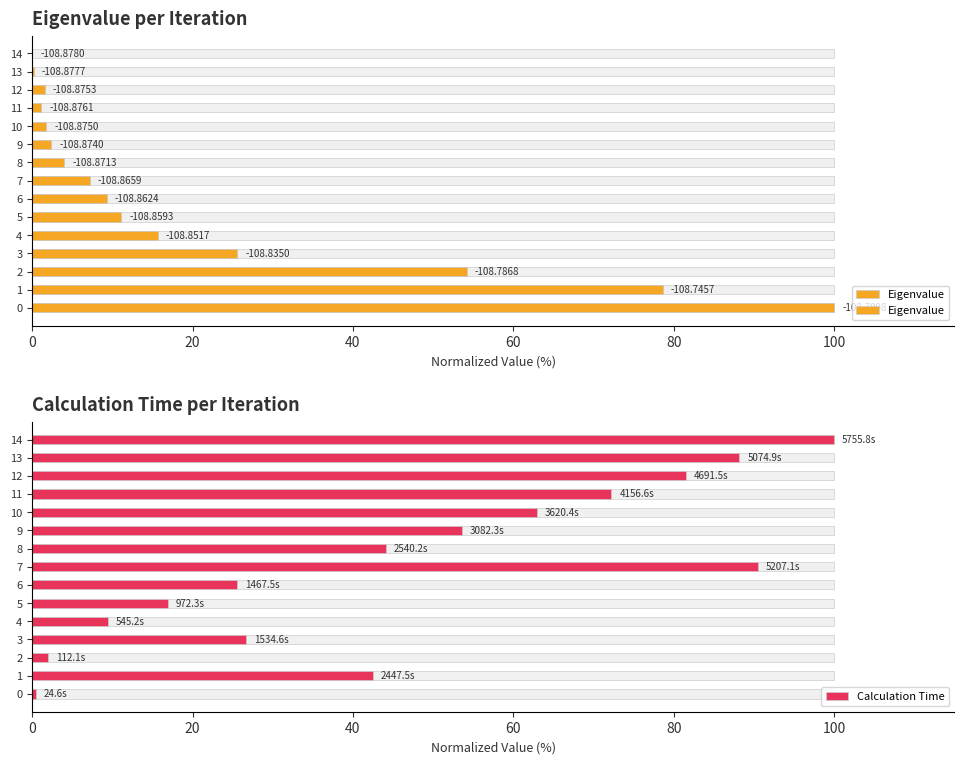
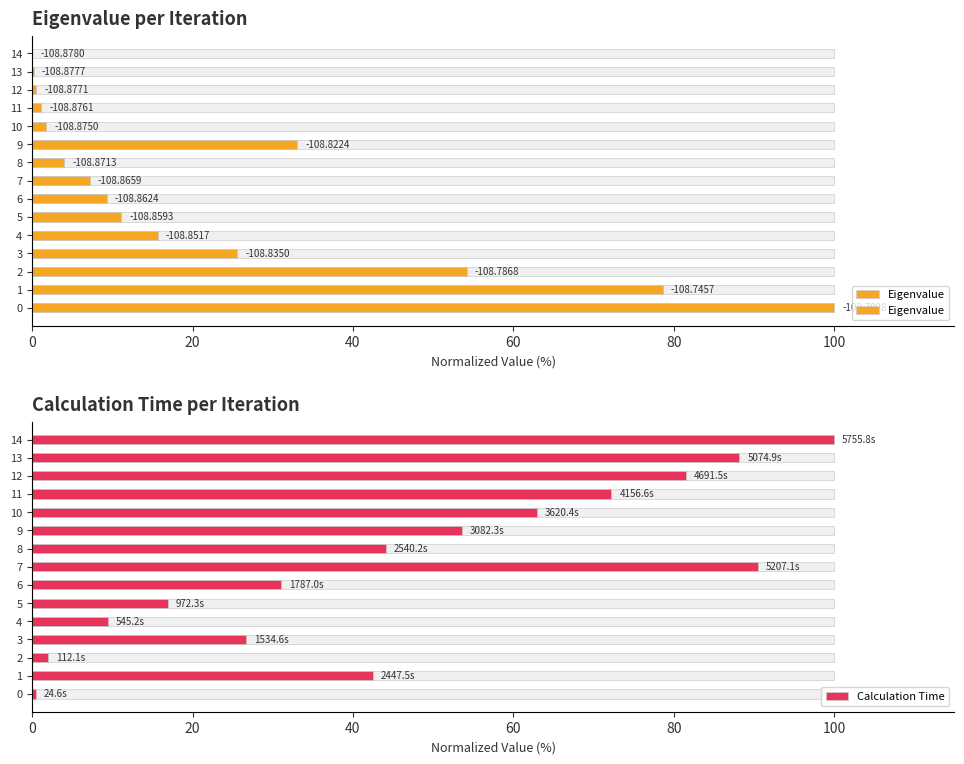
Eigenvalue per Iteration, Eigenvalue, 12: -108.8753 -> -108.8771
Eigenvalue per Iteration, Eigenvalue, 9: -108.8740 -> -108.8224
Calculation Time per Iteration, Calculation Time, 6: 1467.5s -> 1787.0s
